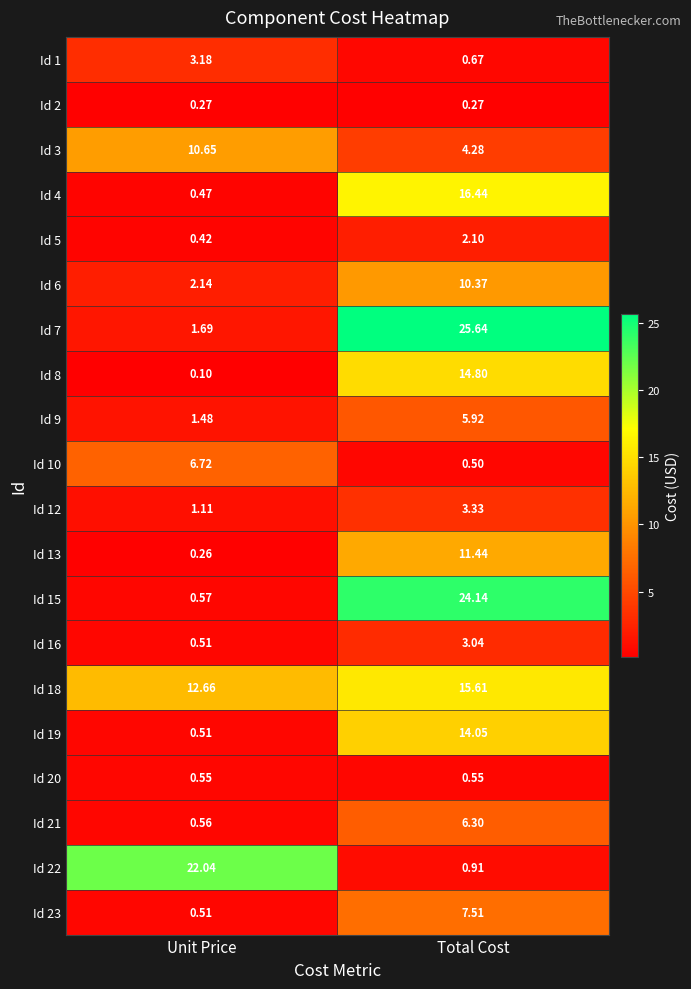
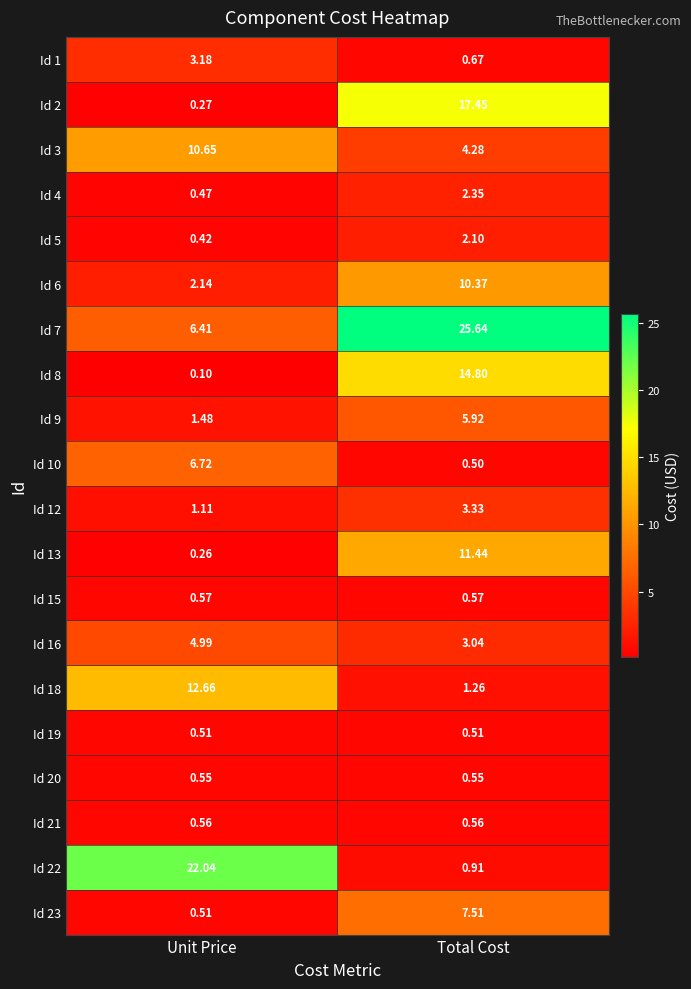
Id 2, Total Cost: 0.27 -> 17.45
Id 4, Total Cost: 16.44 -> 2.35
Id 7, Unit Price: 1.69 -> 6.41
Id 15, Total Cost: 24.14 -> 0.57
Id 16, Unit Price: 0.51 -> 4.99
Id 18, Total Cost: 15.61 -> 1.26
Id 19, Total Cost: 14.05 -> 0.51
Id 21, Total Cost: 6.30 -> 0.56
